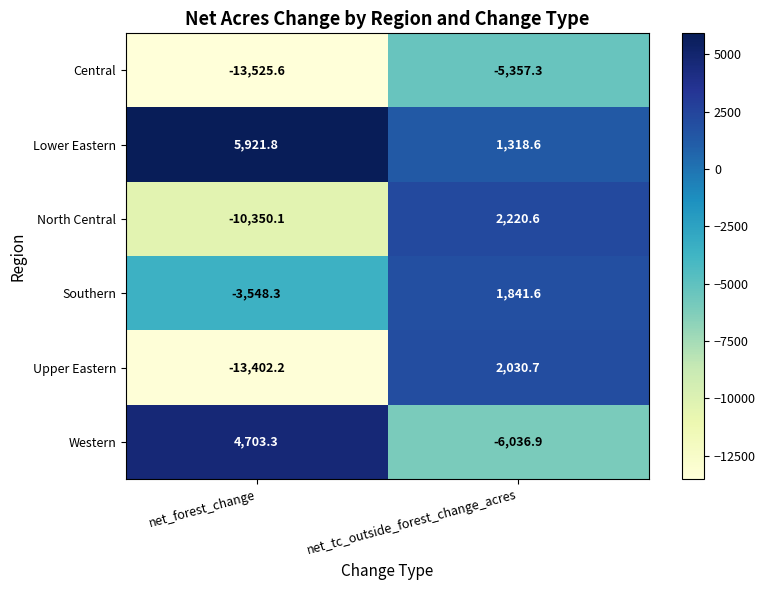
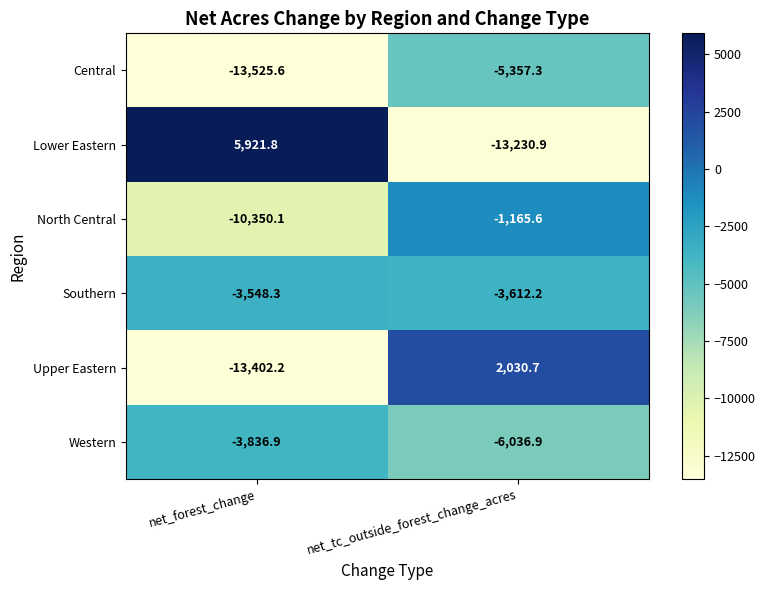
Lower Eastern, net_tc_outside_forest_change_acres: 1,318.6 -> -13,230.9
North Central, net_tc_outside_forest_change_acres: 2,220.6 -> -1,165.6
Southern, net_tc_outside_forest_change_acres: 1,841.6 -> -3,612.2
Western, net_forest_change: 4,703.3 -> -3,836.9
